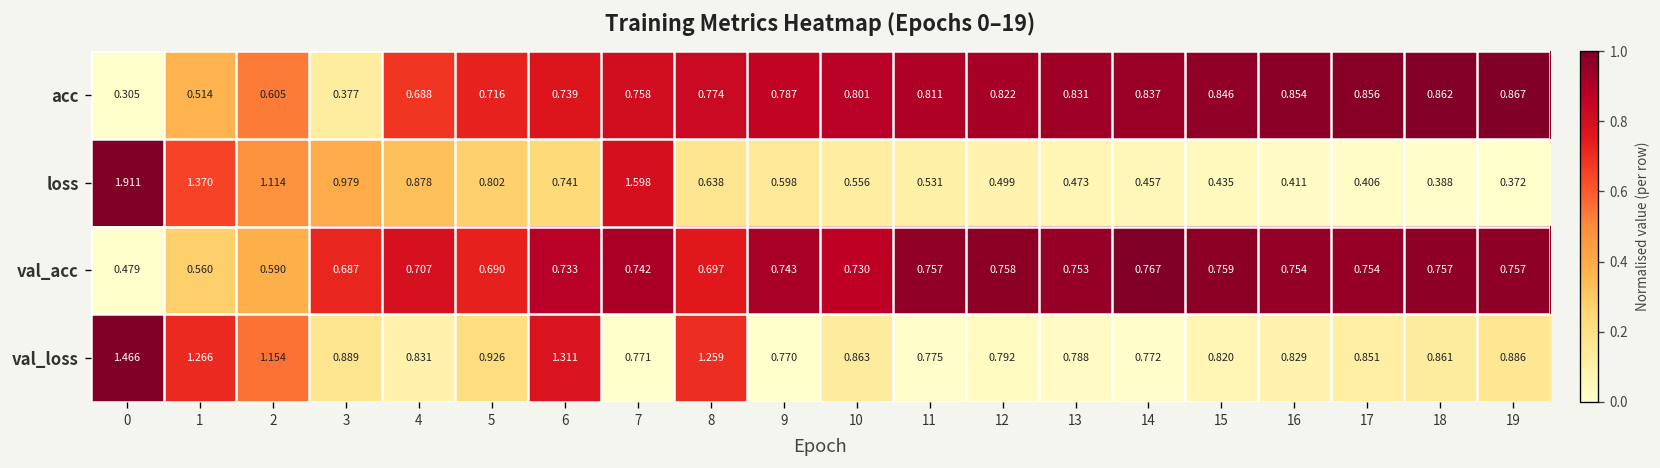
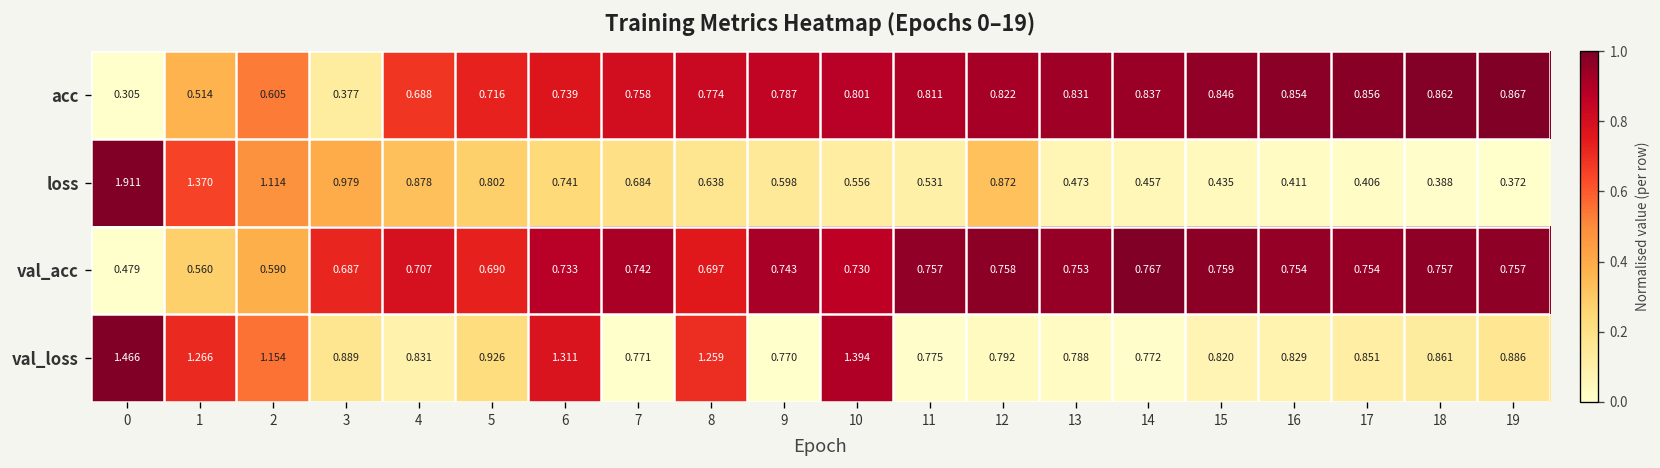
loss, 7: 1.598 -> 0.684
loss, 12: 0.499 -> 0.872
val_loss, 10: 0.863 -> 1.394
